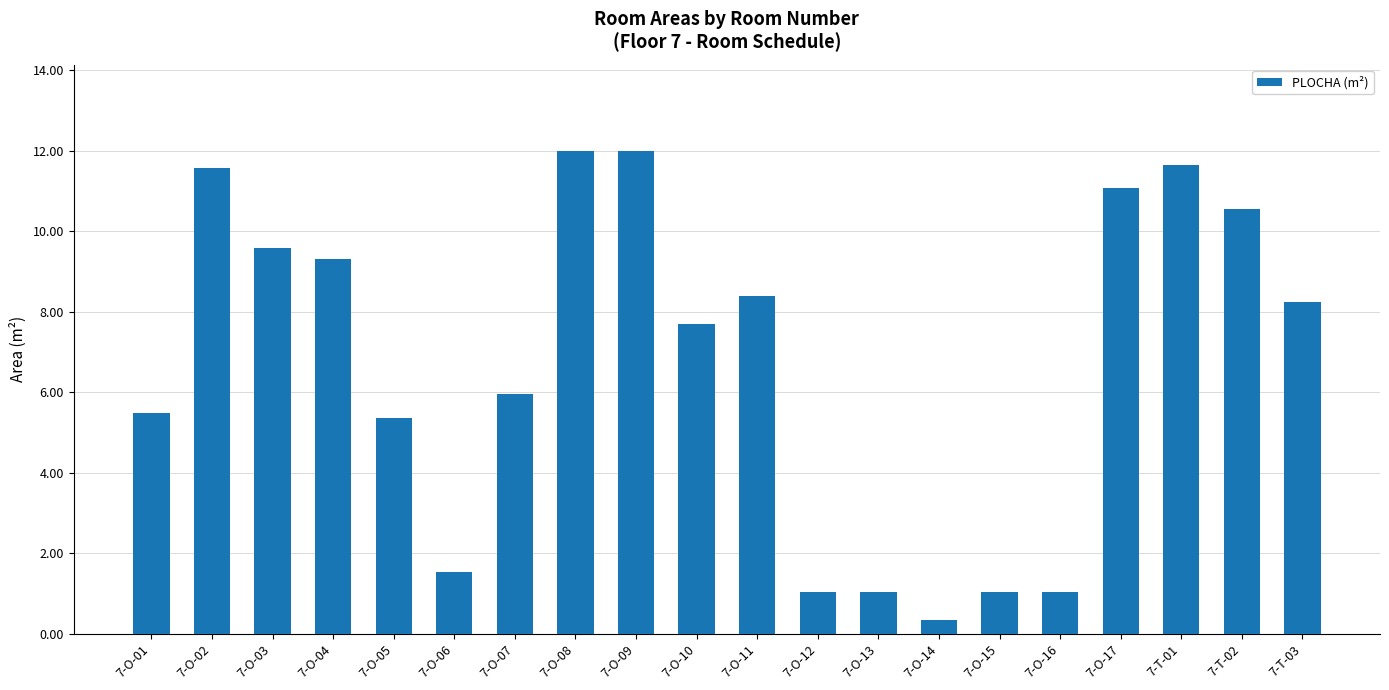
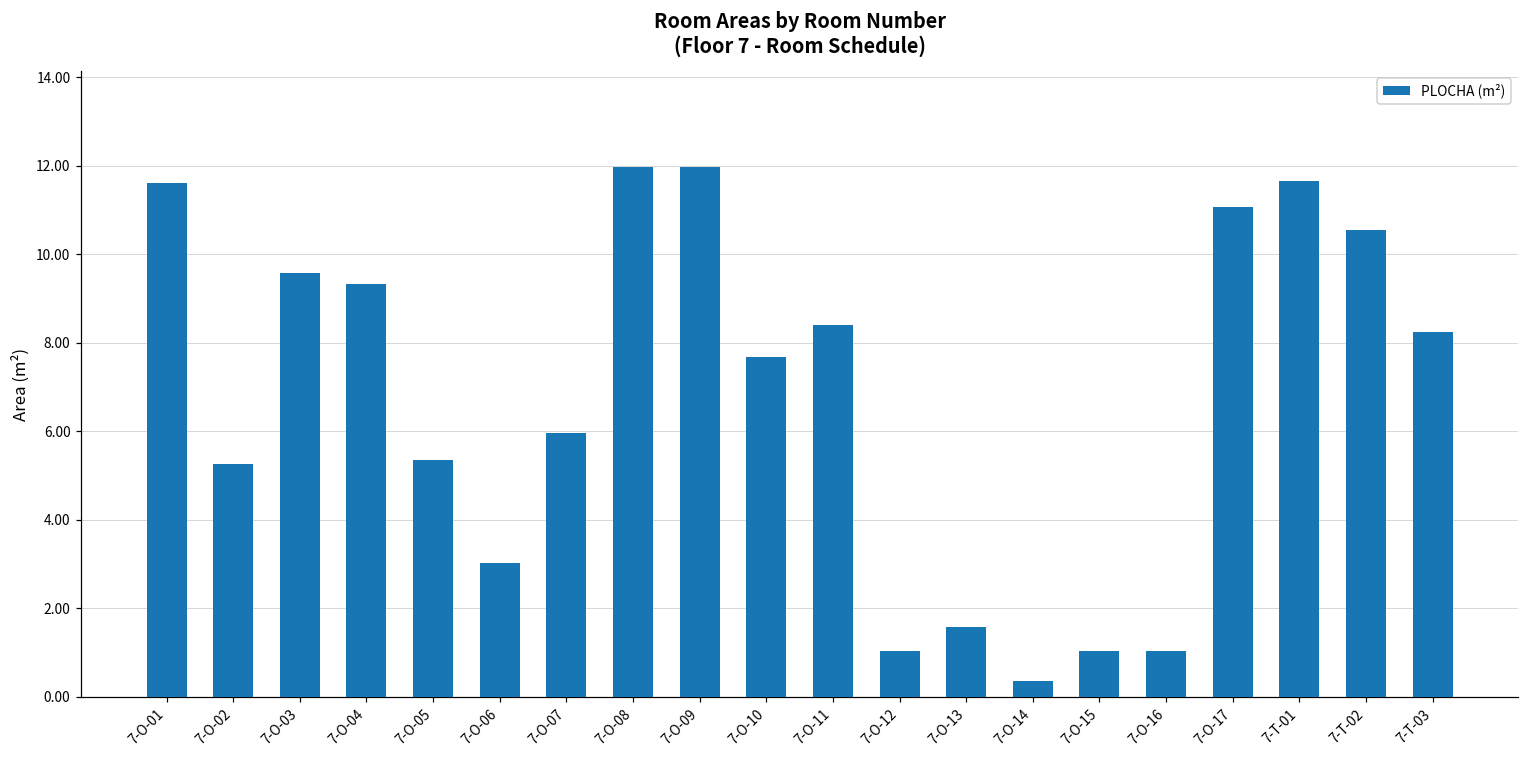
7-O-01: 5.5 -> 11.6
7-O-02: 11.6 -> 5.3
7-O-06: 1.5 -> 3.0
7-O-13: 1.0 -> 1.6
